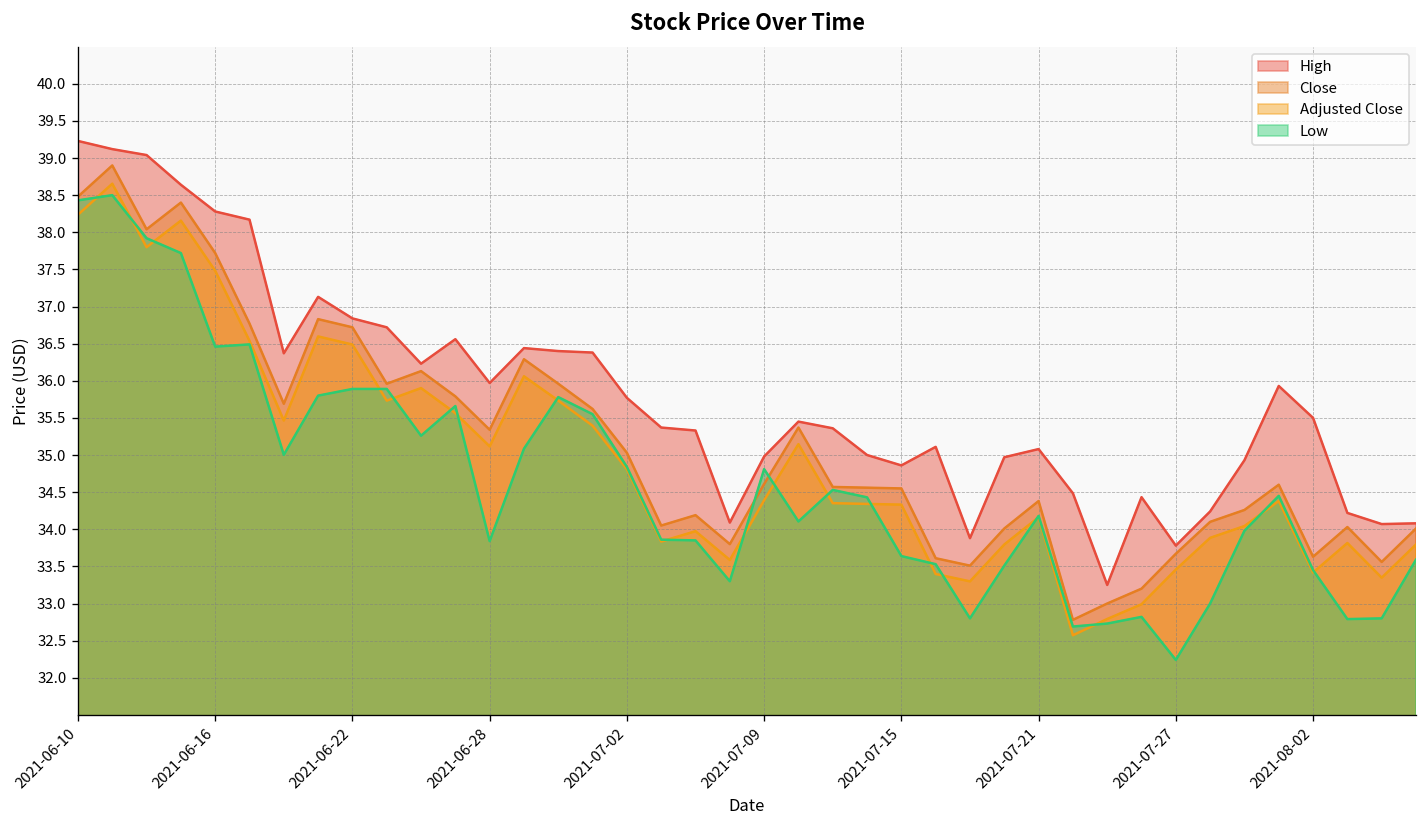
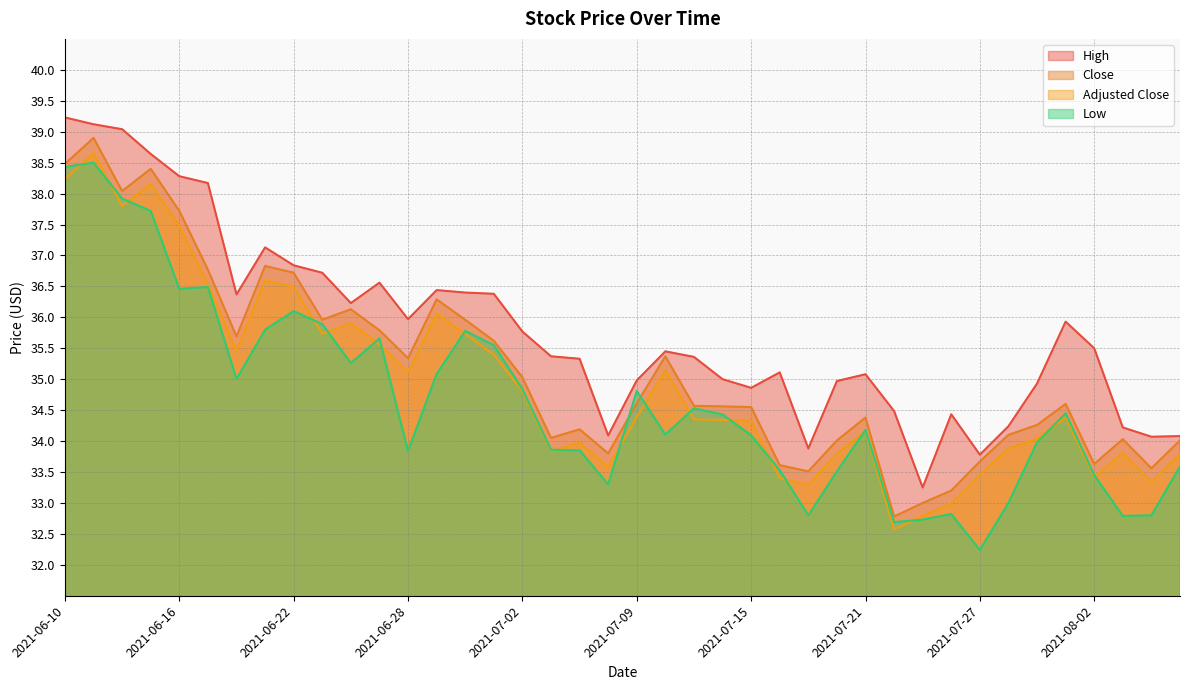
Low, 2021-06-22: 35.9 -> 36.1
Low, 2021-07-15: 33.6 -> 34.1
